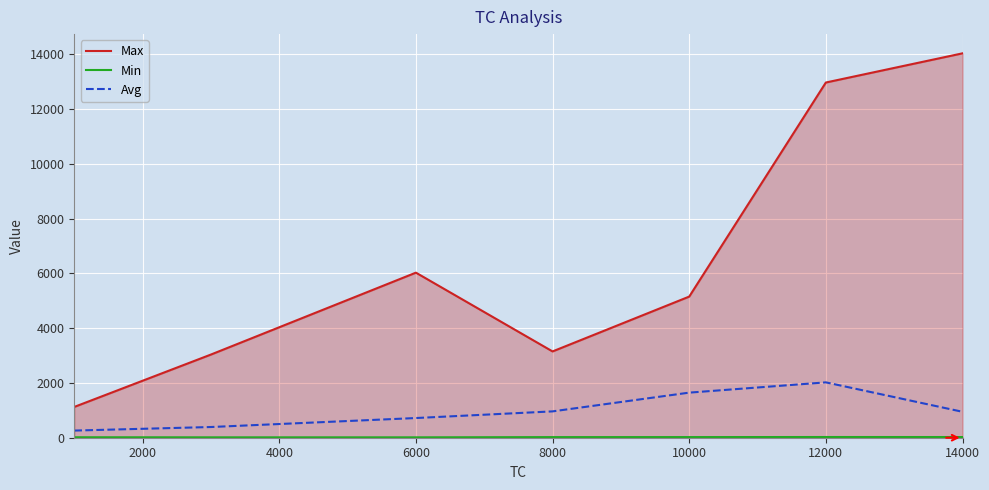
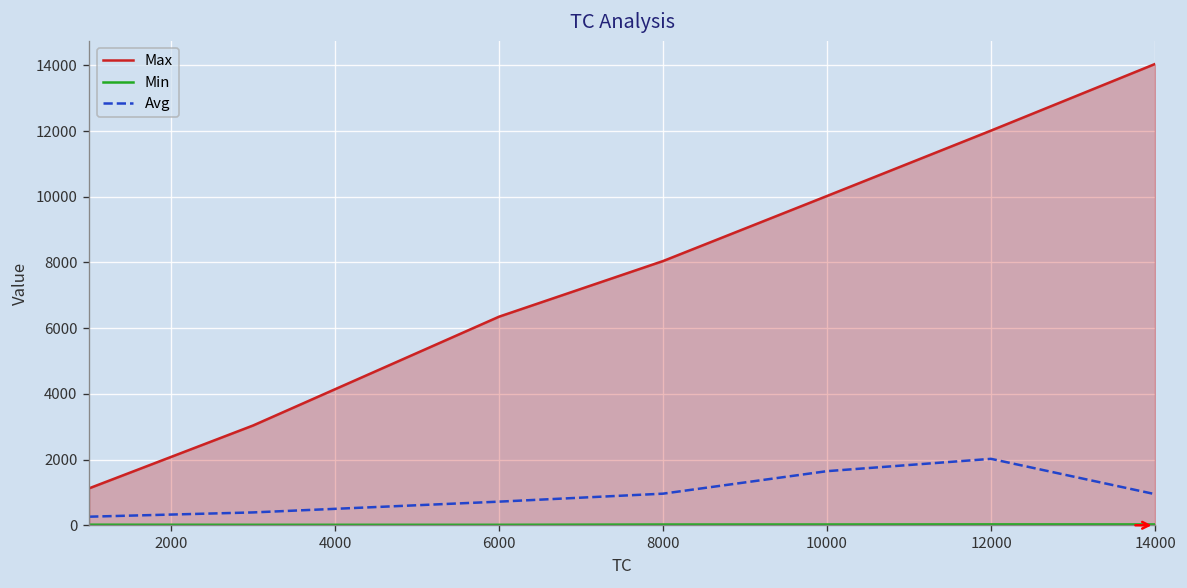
Max, 6000: 6000 -> 6400
Max, 8000: 3200 -> 8000
Max, 10000: 5200 -> 10000
Max, 12000: 13000 -> 12000
